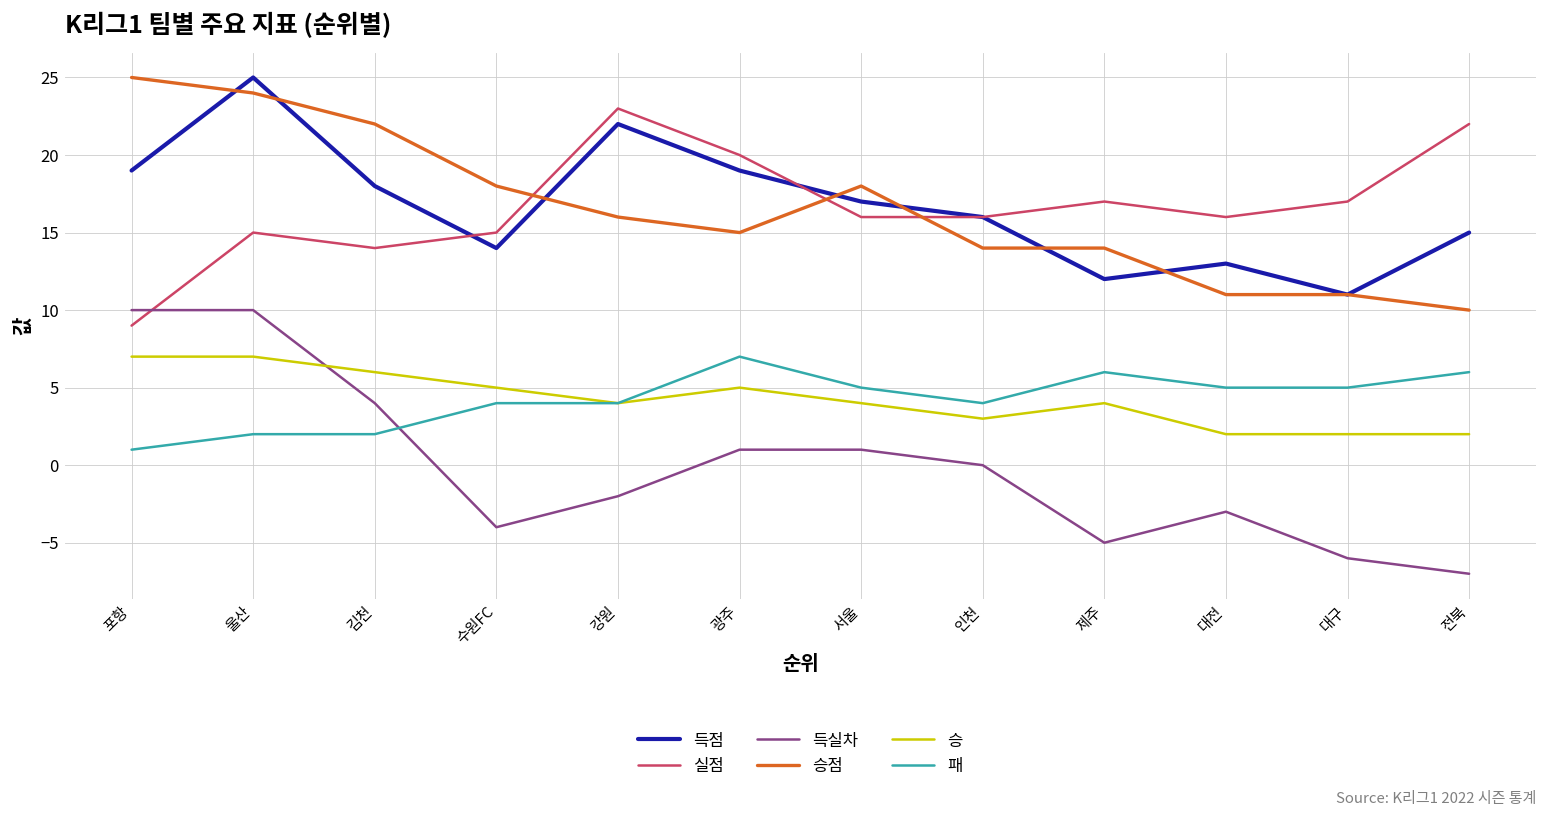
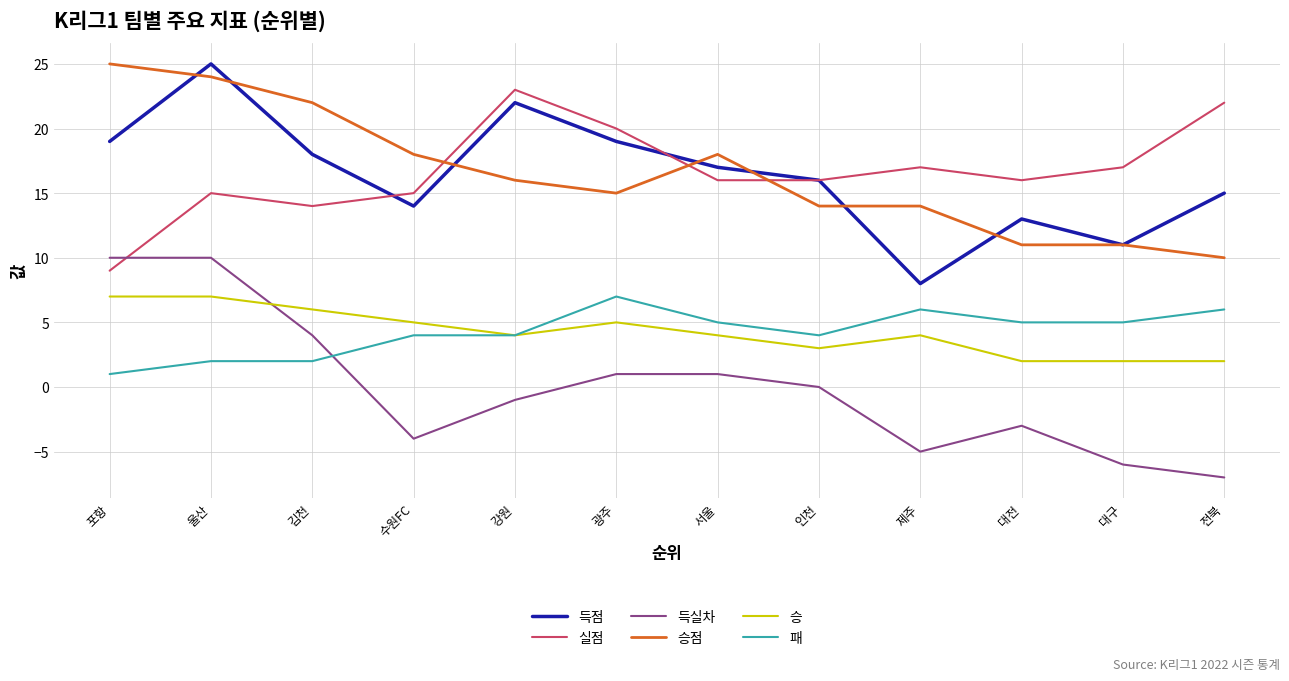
득실차, 강원: -2 -> -1
득점, 제주: 12 -> 8
